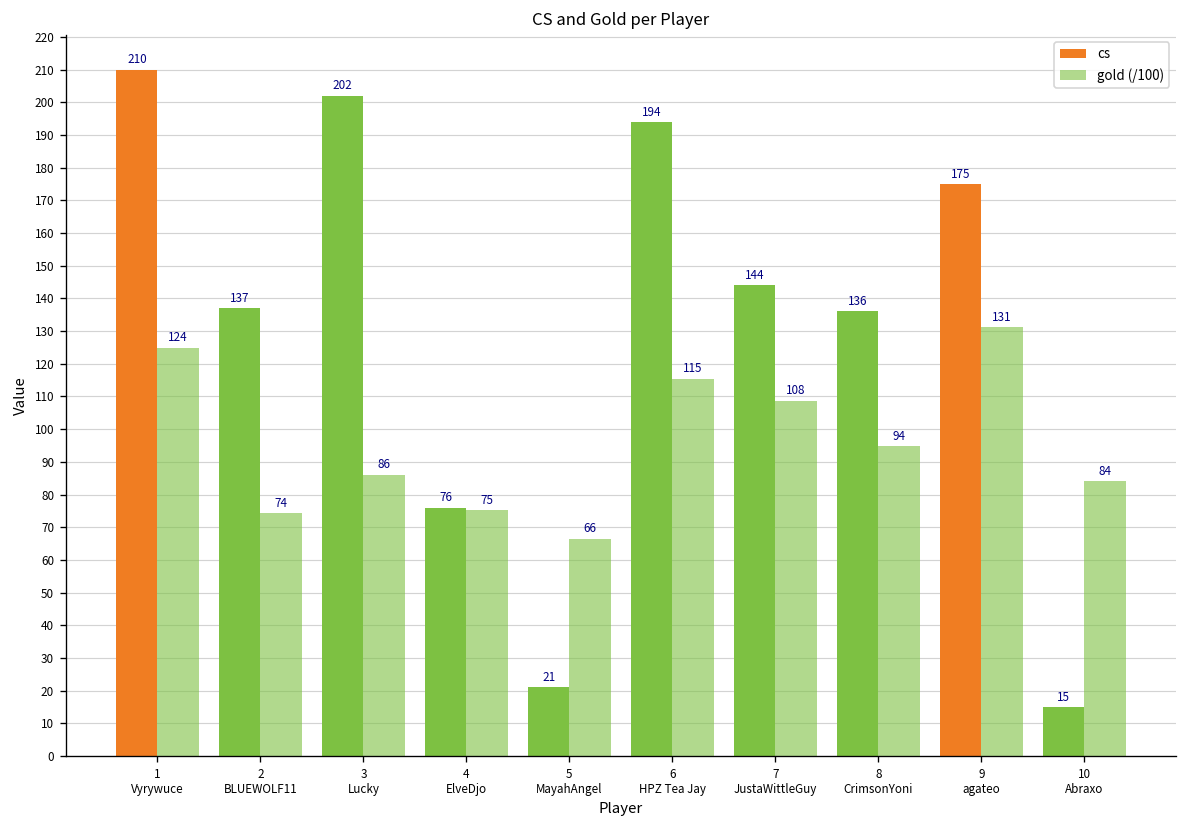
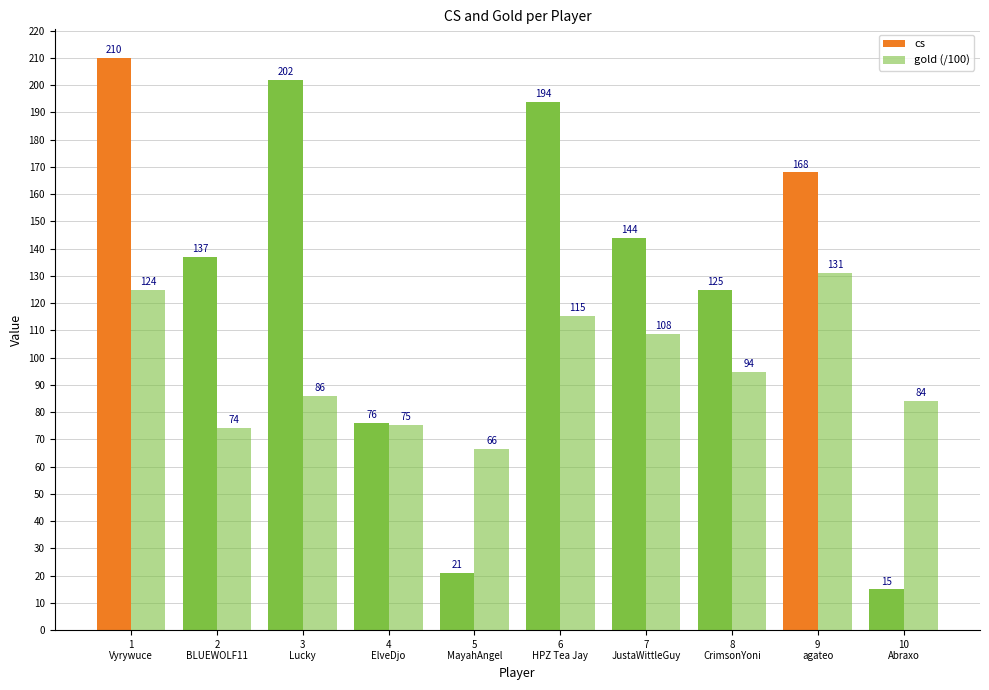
cs, 8 CrimsonYoni: 136 -> 125
cs, 9 agateo: 175 -> 168
